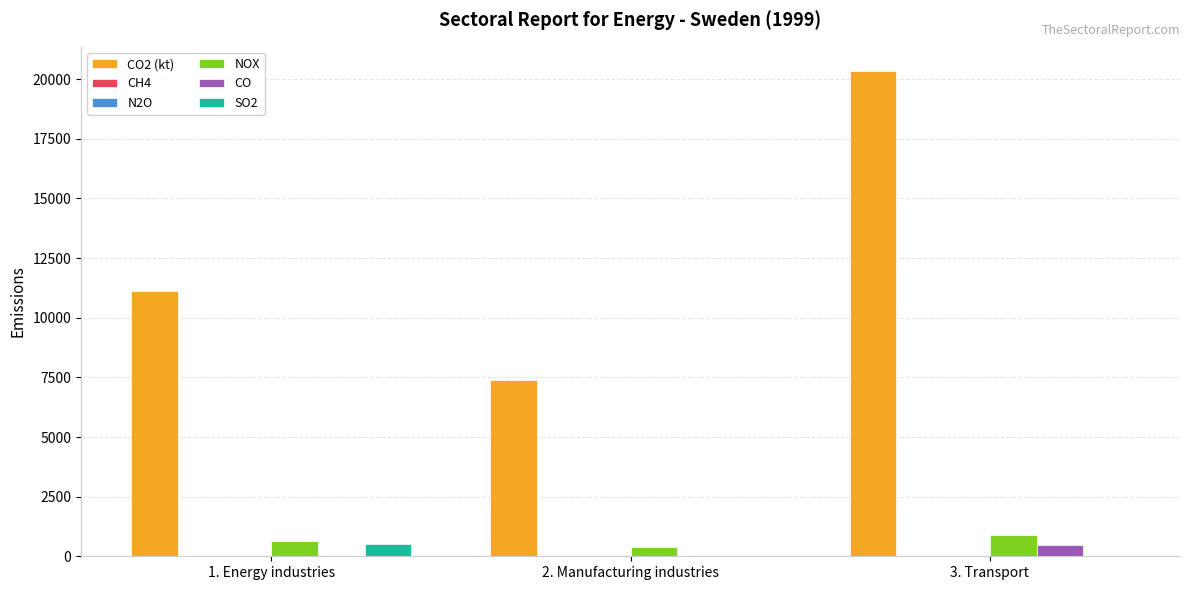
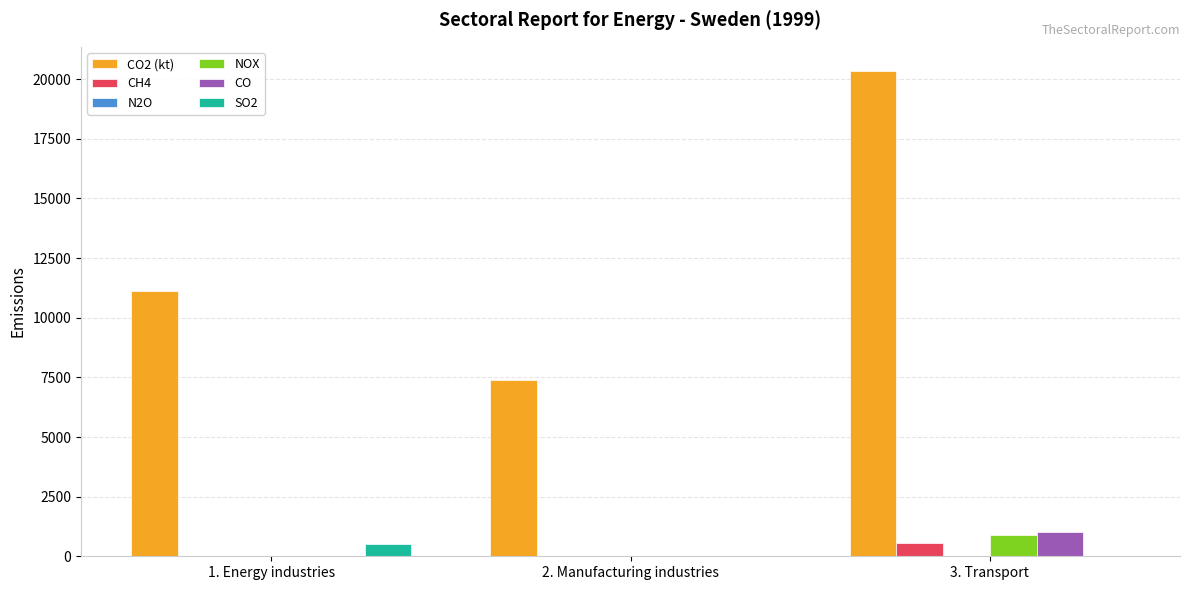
NOX, 1. Energy industries: 600 -> 0
NOX, 2. Manufacturing industries: 400 -> 0
CH4, 3. Transport: 0 -> 500
CO, 3. Transport: 500 -> 1000
